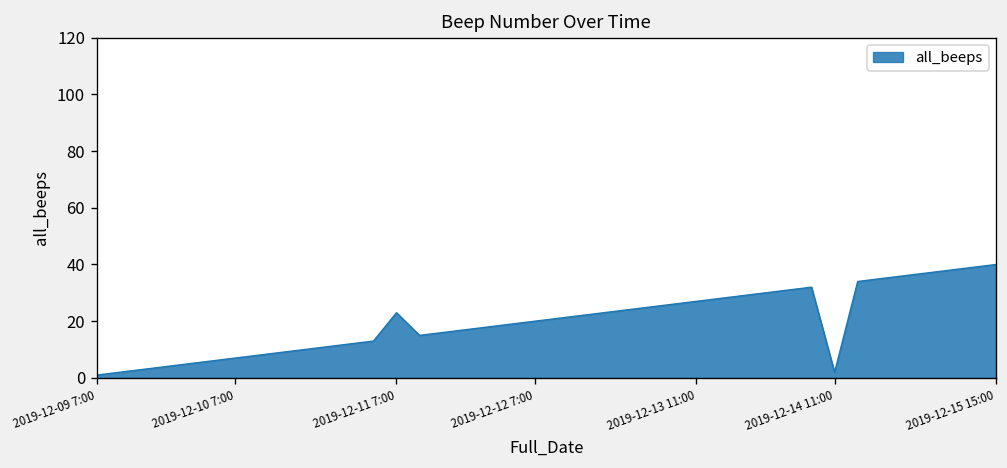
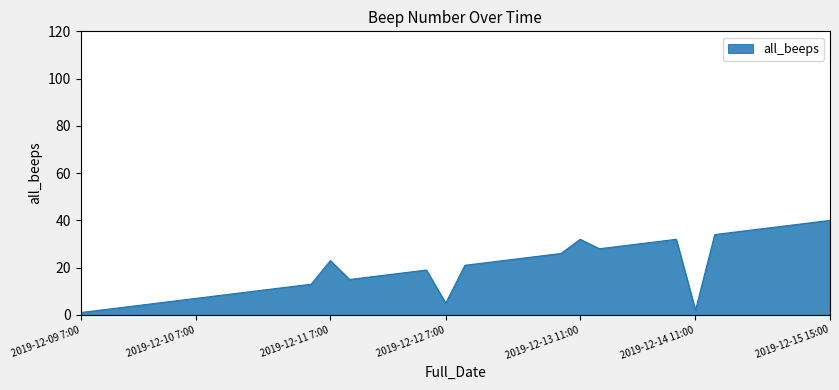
2019-12-12 7:00: 20 -> 5
2019-12-13 11:00: 27 -> 32
